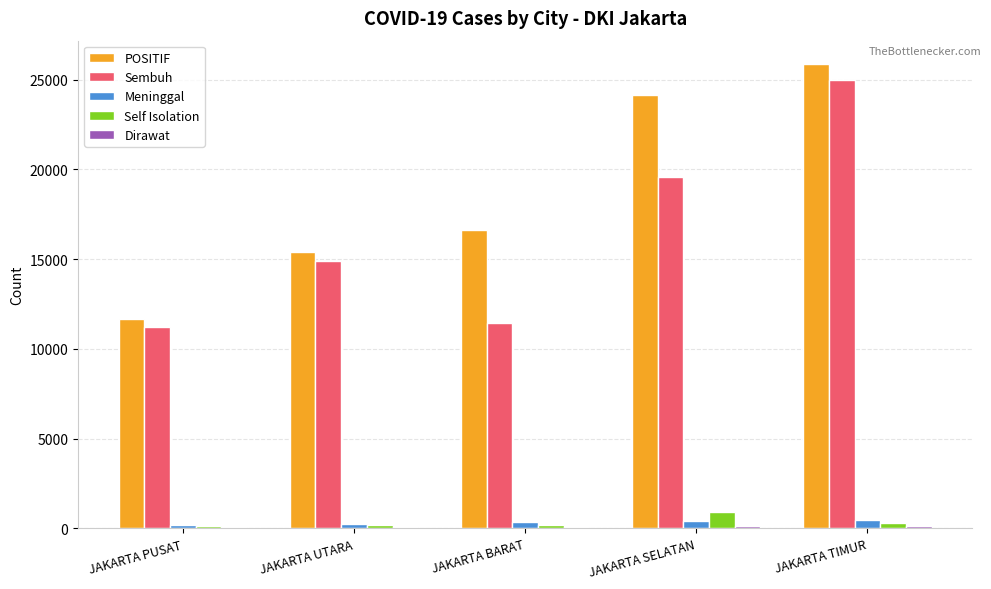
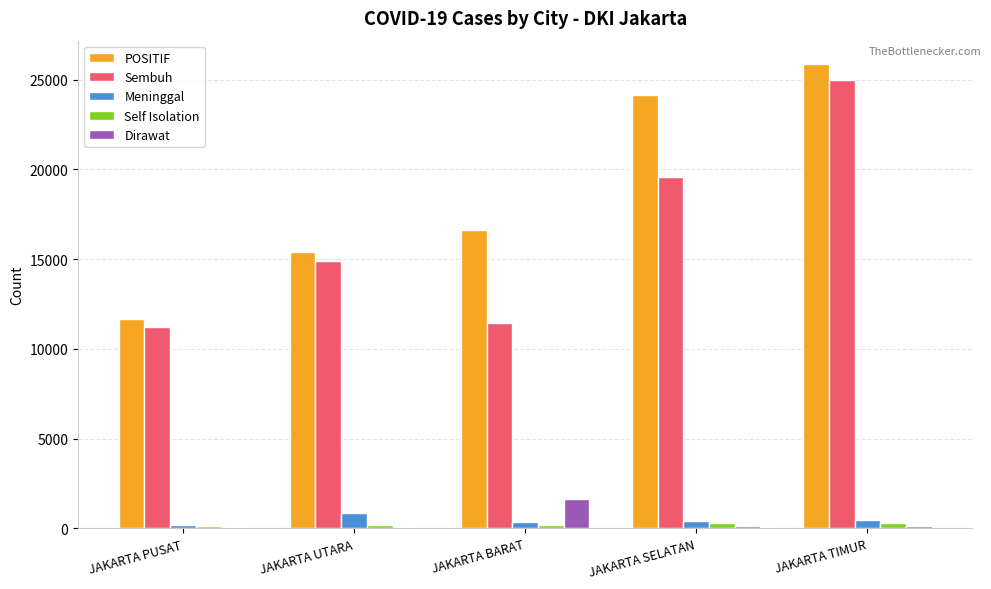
Meninggal, JAKARTA UTARA: 300 -> 900
Dirawat, JAKARTA BARAT: 100 -> 1700
Self Isolation, JAKARTA SELATAN: 900 -> 300
